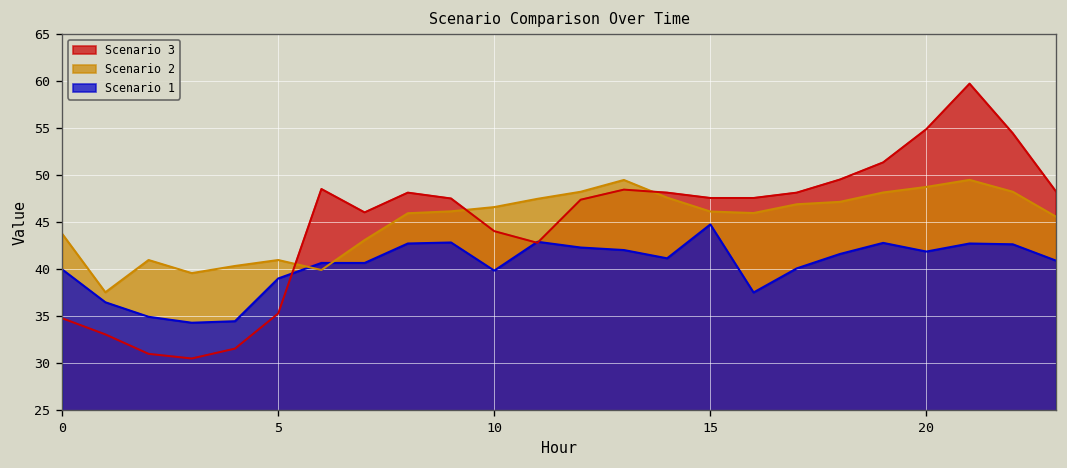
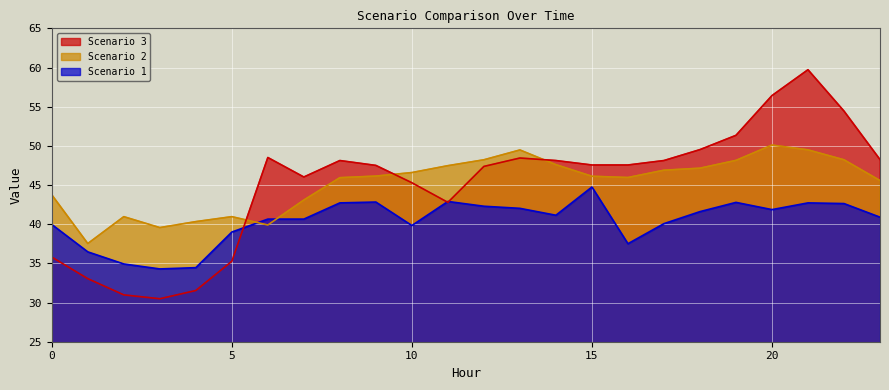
Scenario 3, 0: 35 -> 36
Scenario 3, 10: 44 -> 45
Scenario 3, 20: 55 -> 56
Scenario 2, 20: 49 -> 50
